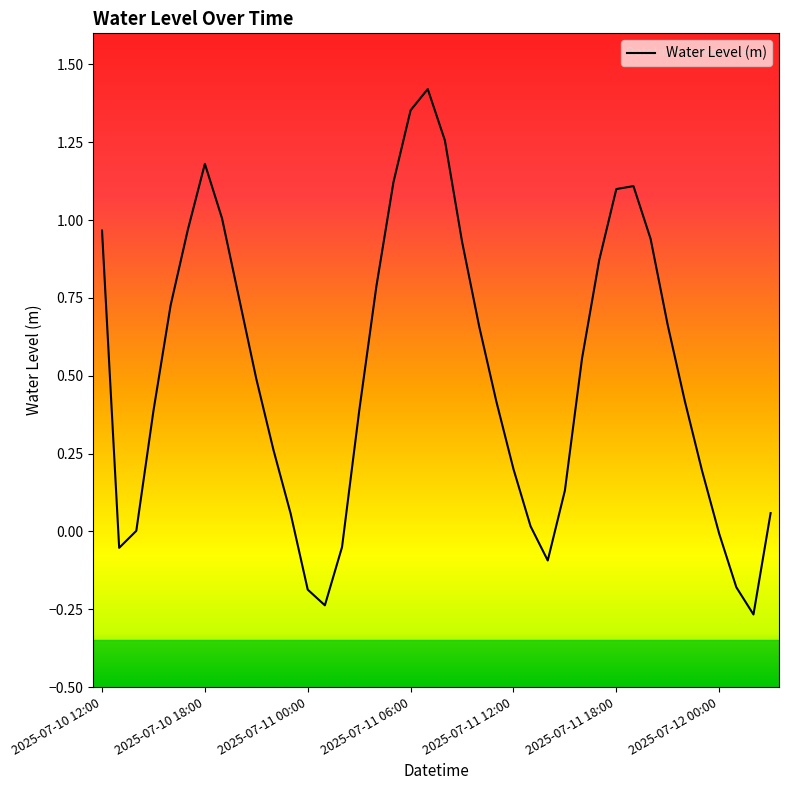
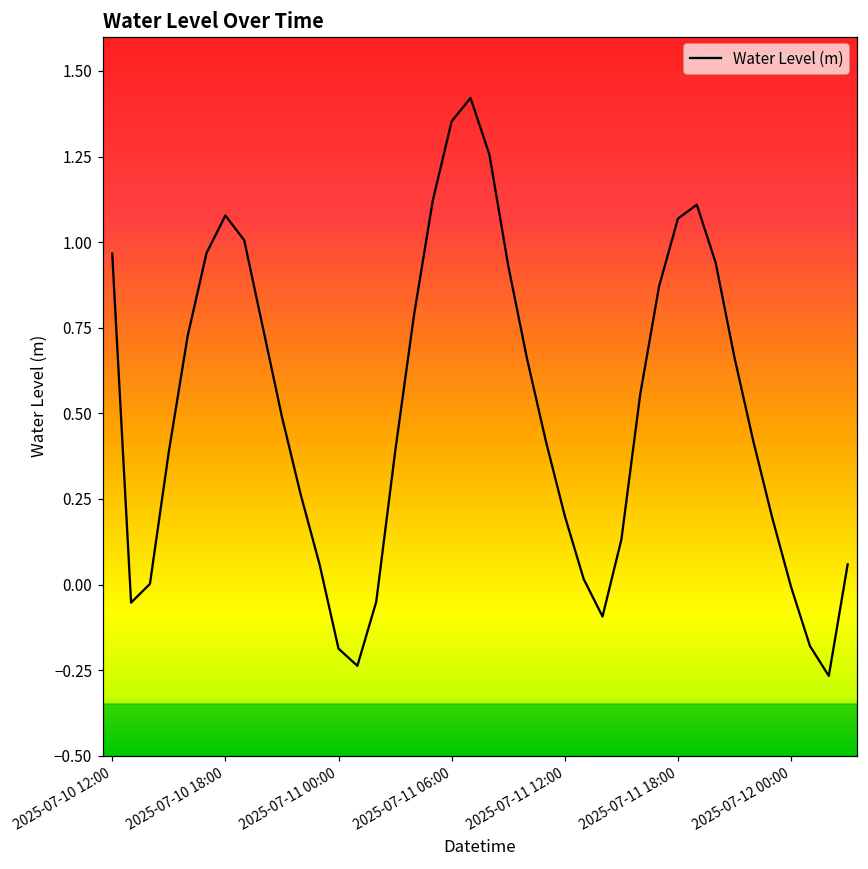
2025-07-10 18:00: 1.18 -> 1.08
2025-07-11 18:00: 1.10 -> 1.07
